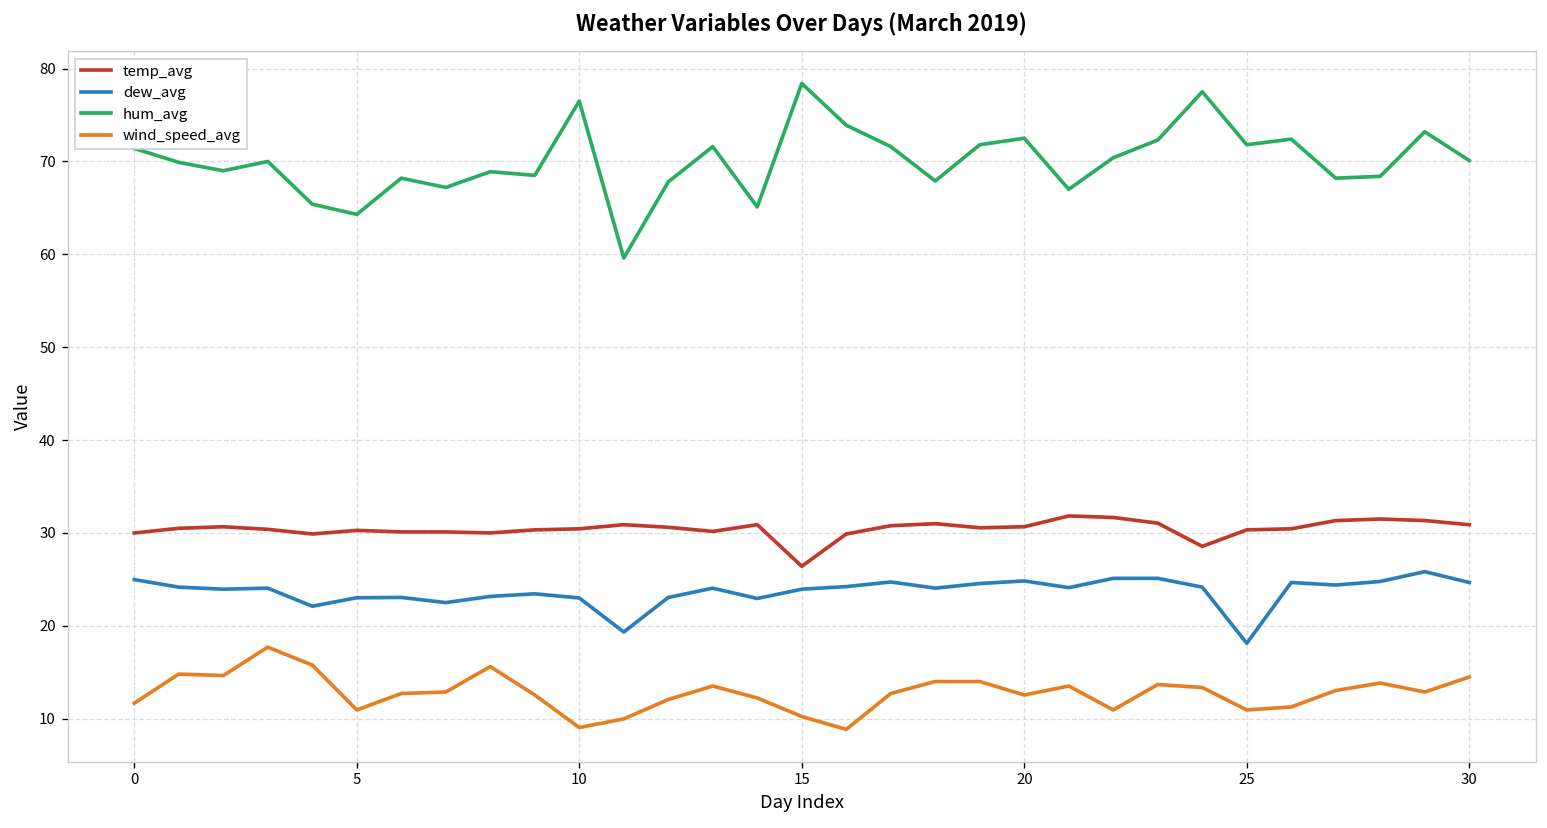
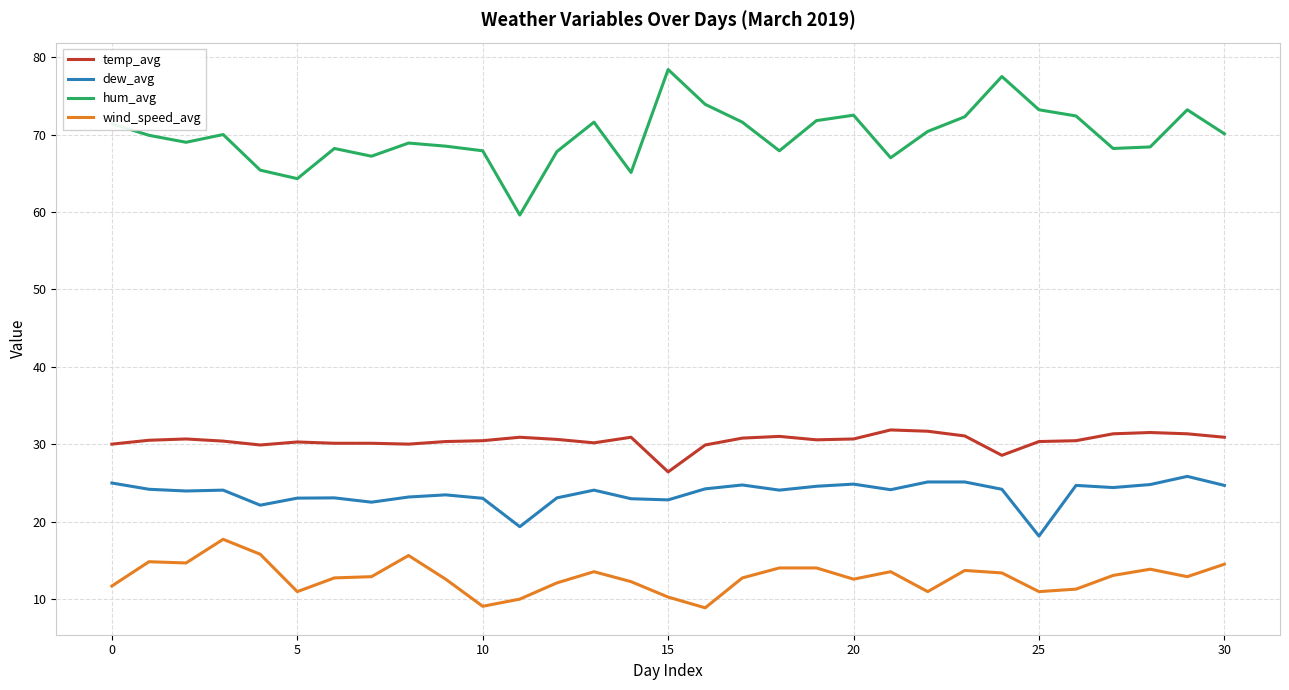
hum_avg, 10: 77 -> 68
dew_avg, 15: 24 -> 23
hum_avg, 25: 72 -> 73
